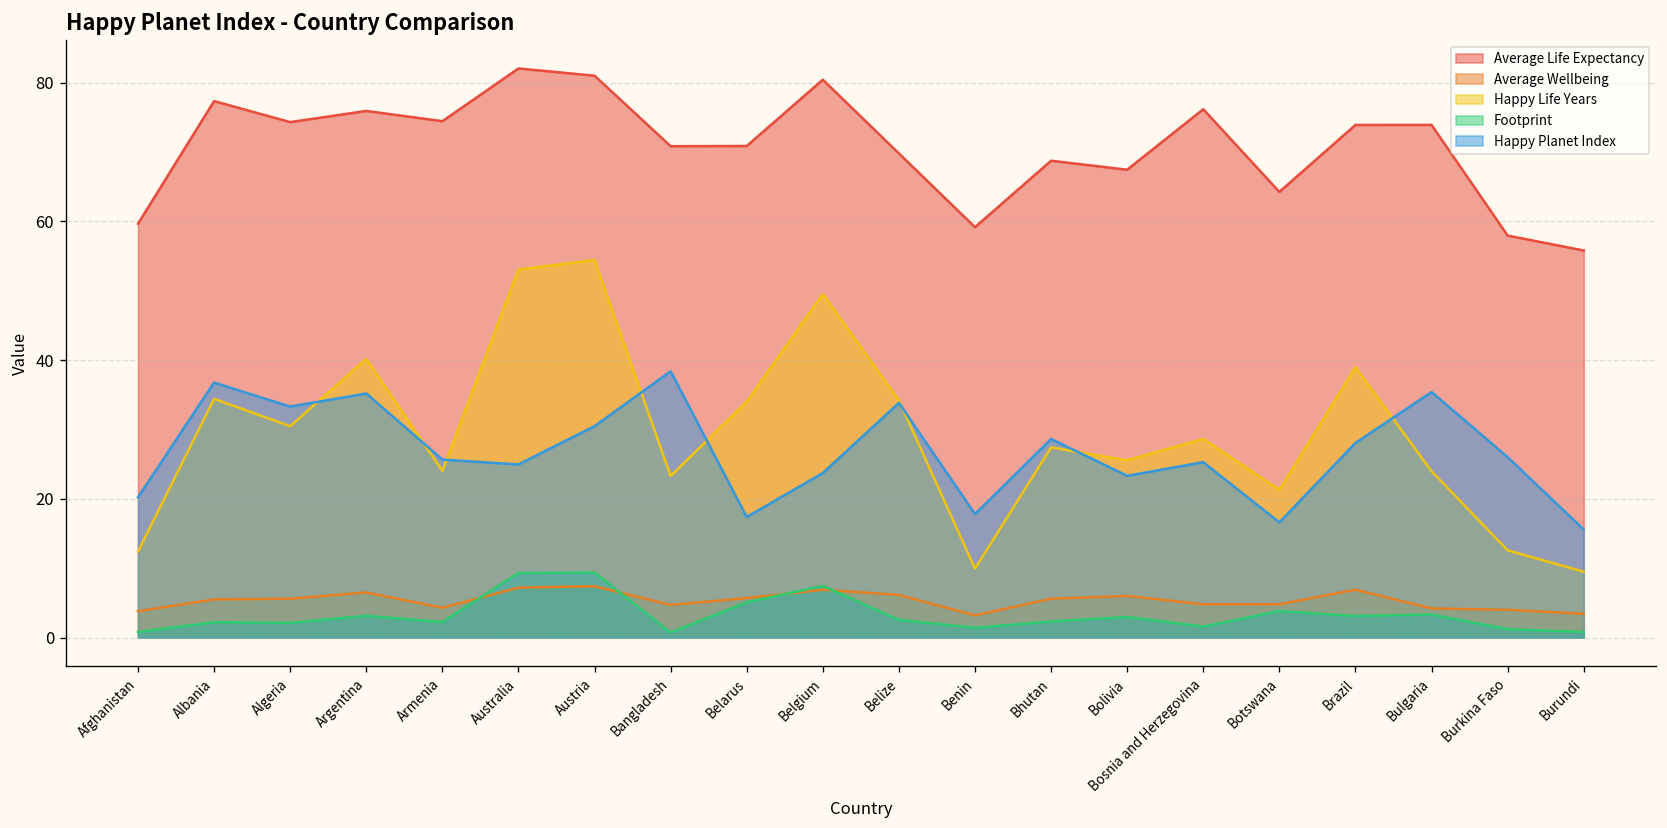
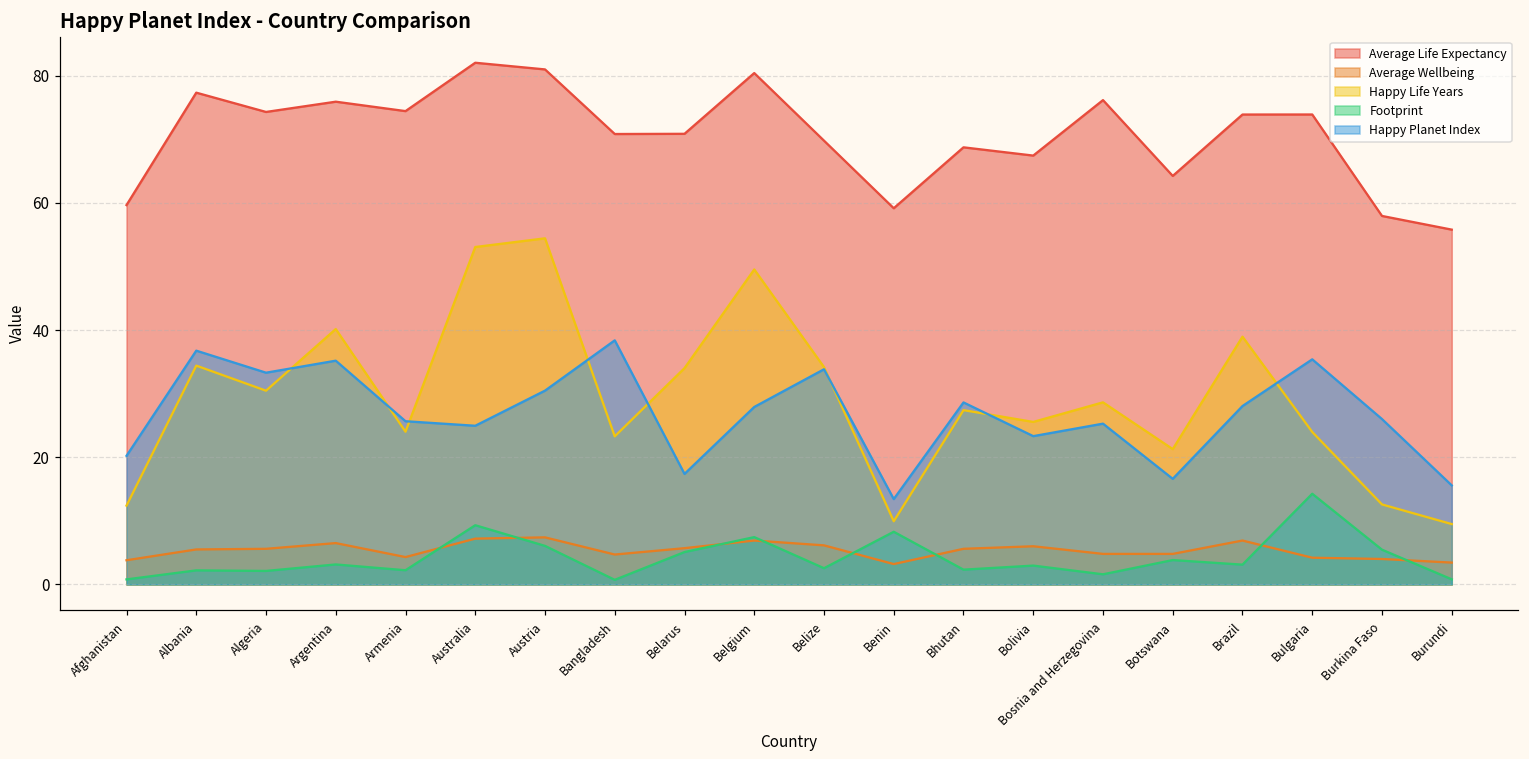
Footprint, Austria: 9 -> 6
Happy Planet Index, Belgium: 24 -> 28
Footprint, Benin: 1 -> 8
Happy Planet Index, Benin: 18 -> 13
Footprint, Bulgaria: 3 -> 14
Footprint, Burkina Faso: 1 -> 5
